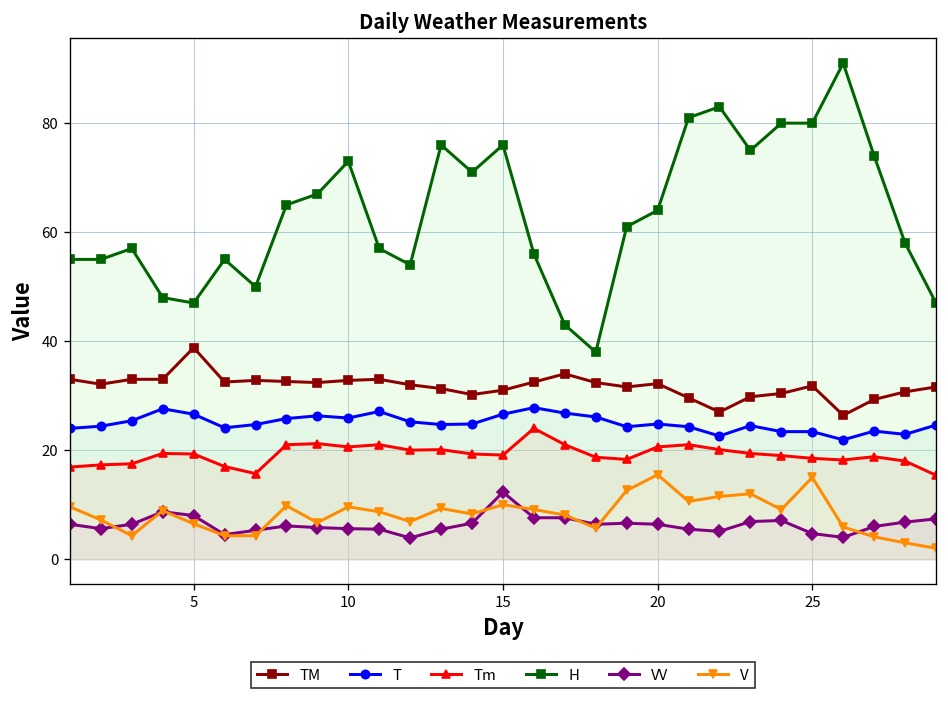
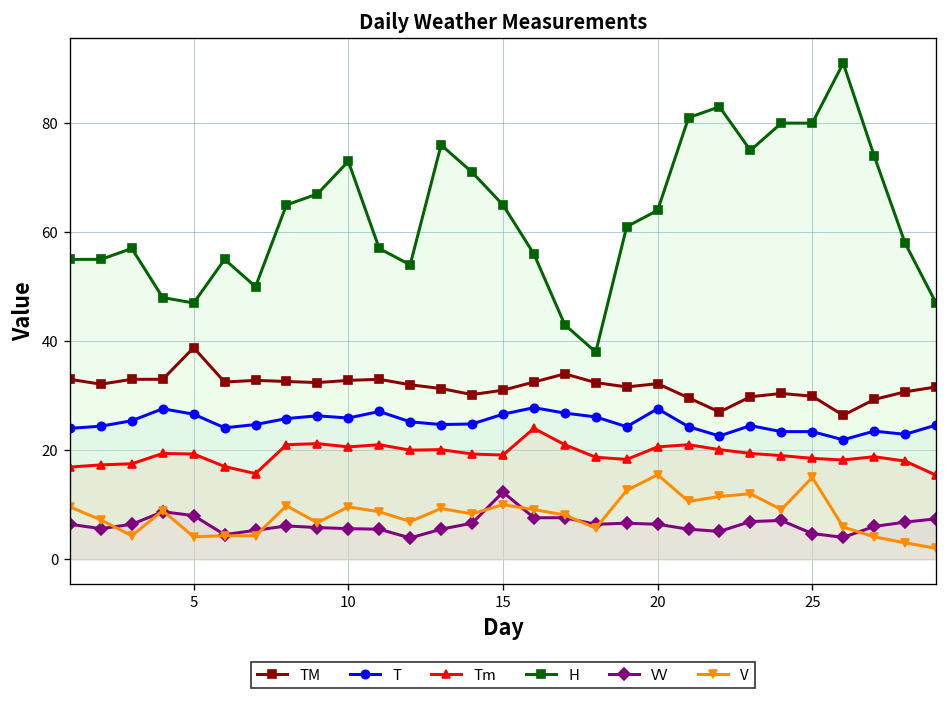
V, 5: 7 -> 4
H, 15: 76 -> 65
T, 20: 25 -> 28
TM, 25: 32 -> 30
